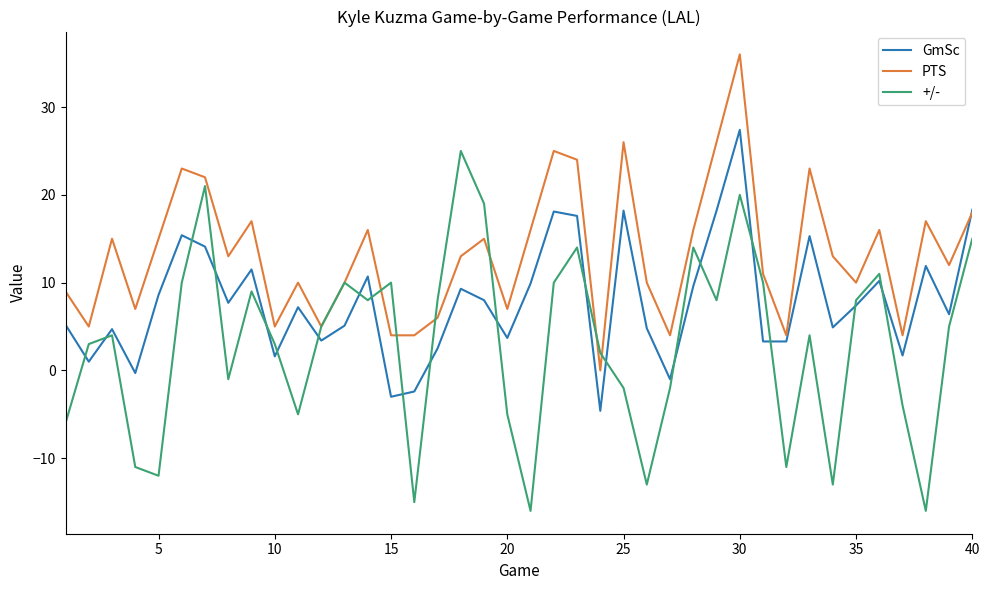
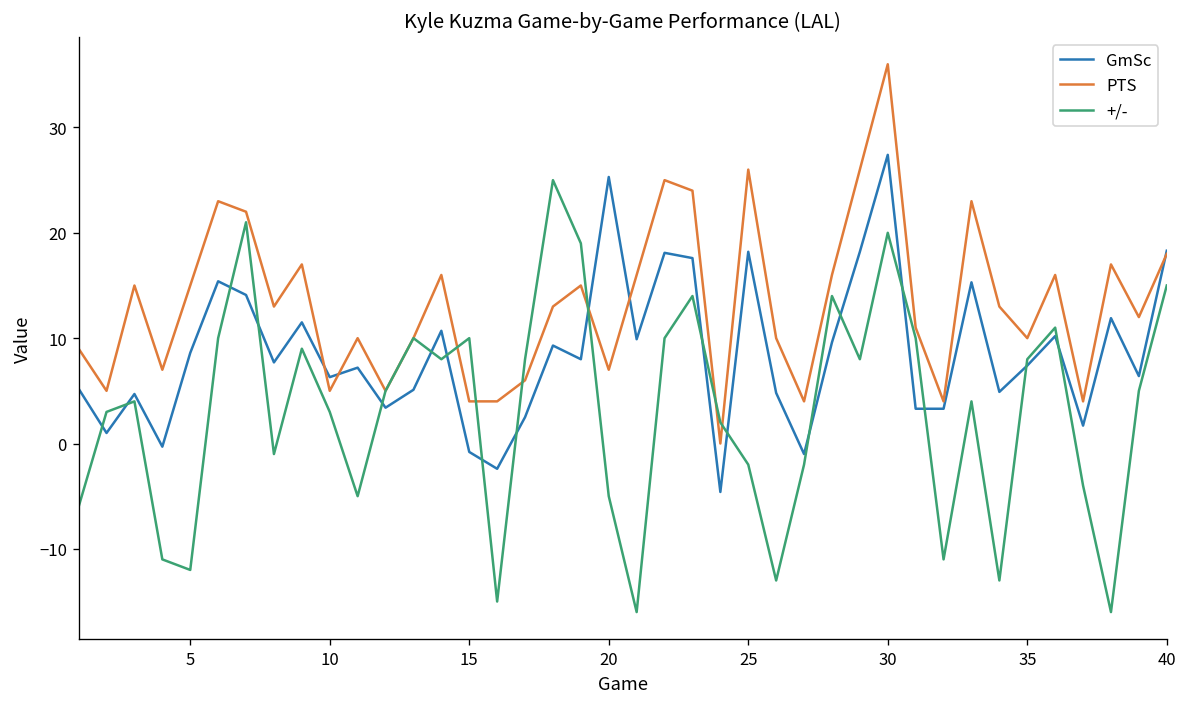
GmSc, 10: 2 -> 6
GmSc, 15: -3 -> -1
GmSc, 20: 4 -> 25
